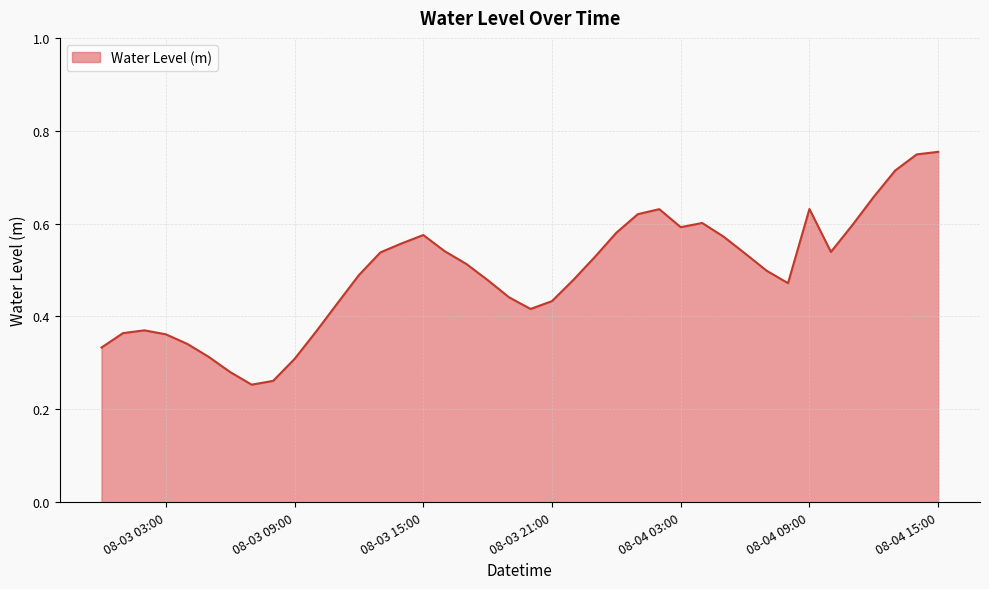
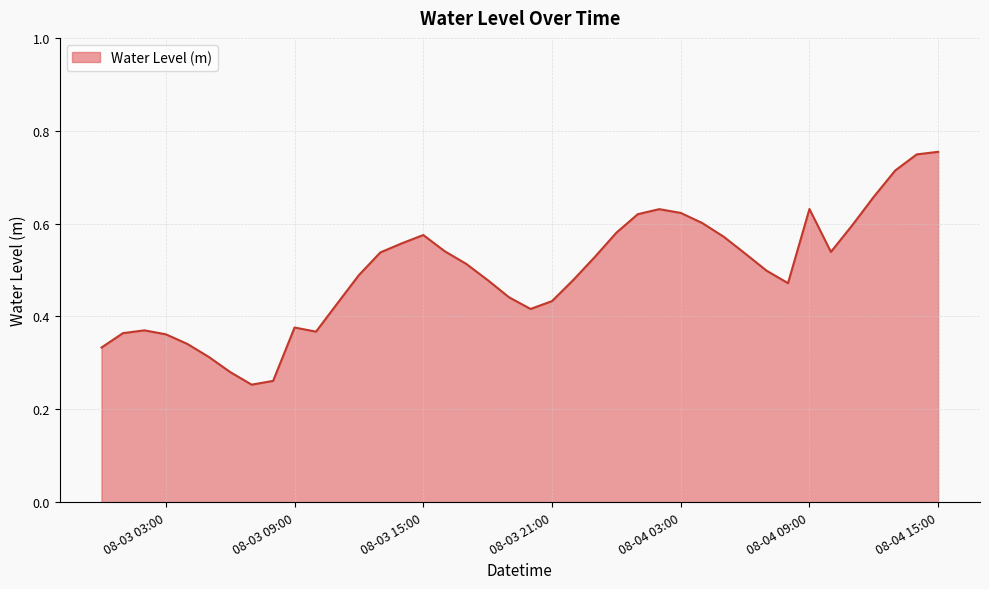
08-03 09:00: 0.31 -> 0.38
08-04 03:00: 0.59 -> 0.62
